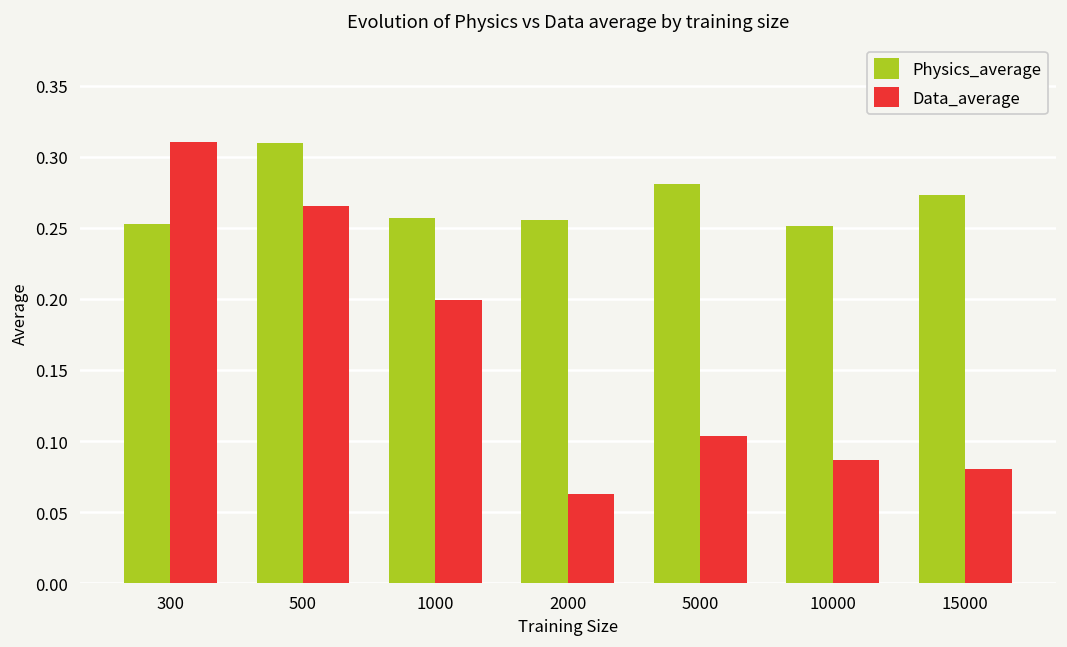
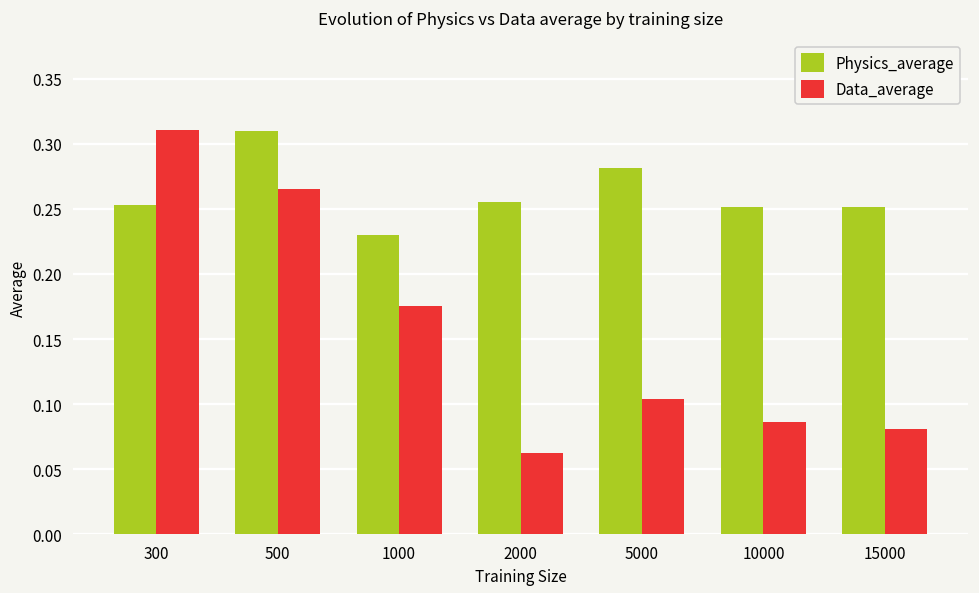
Physics_average, 1000: 0.257 -> 0.230
Data_average, 1000: 0.199 -> 0.176
Physics_average, 15000: 0.273 -> 0.251
